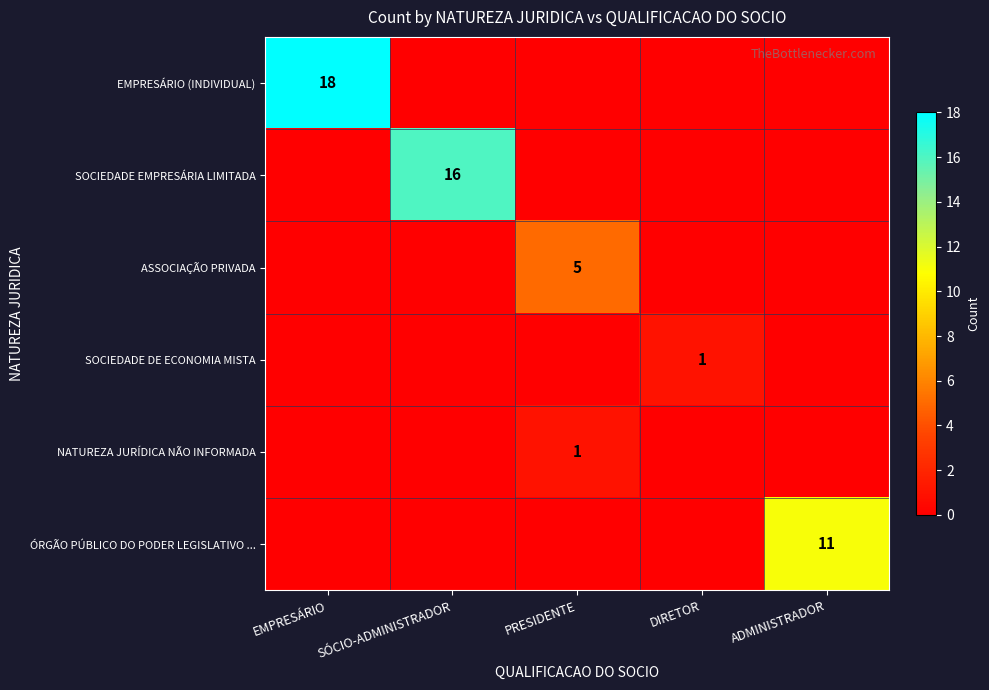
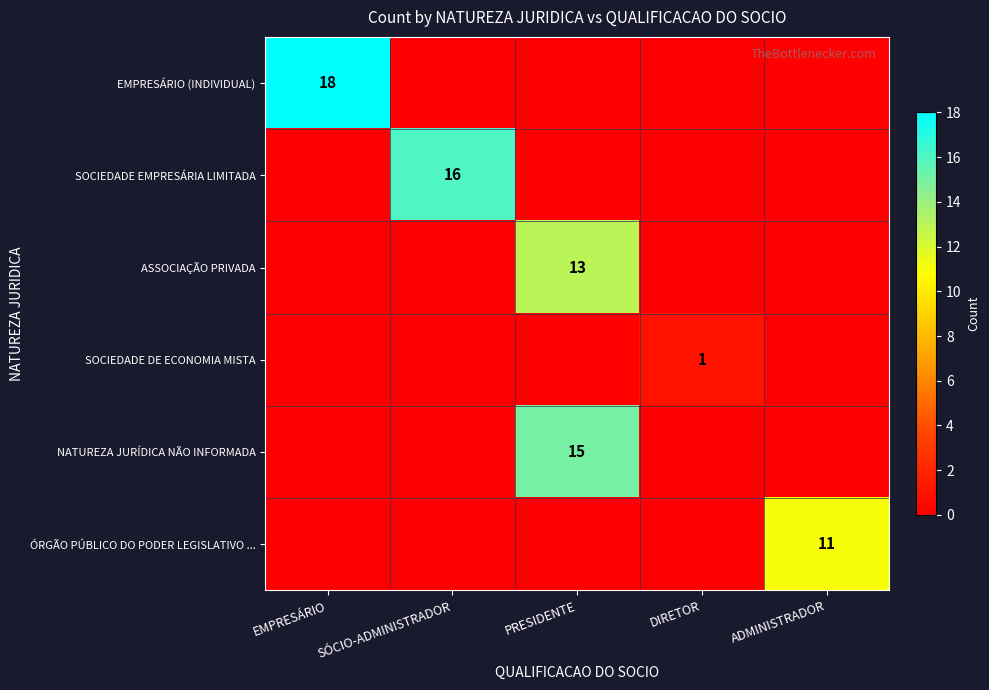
ASSOCIAÇÃO PRIVADA, PRESIDENTE: 5 -> 13
NATUREZA JURÍDICA NÃO INFORMADA, PRESIDENTE: 1 -> 15
